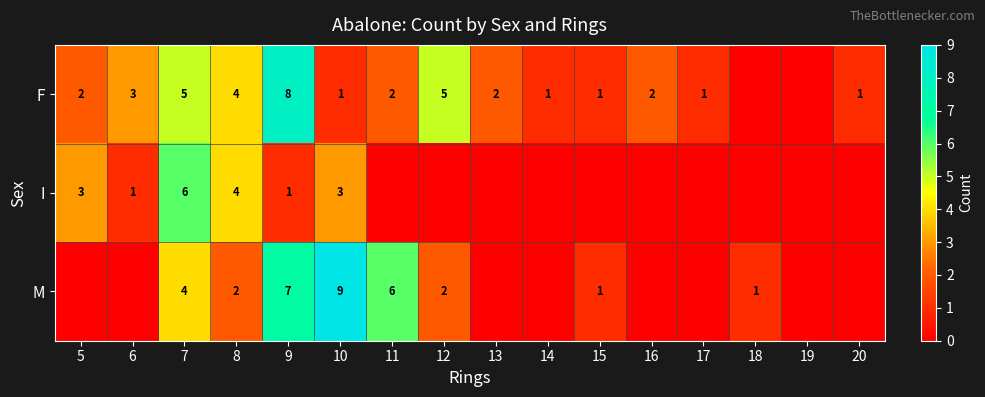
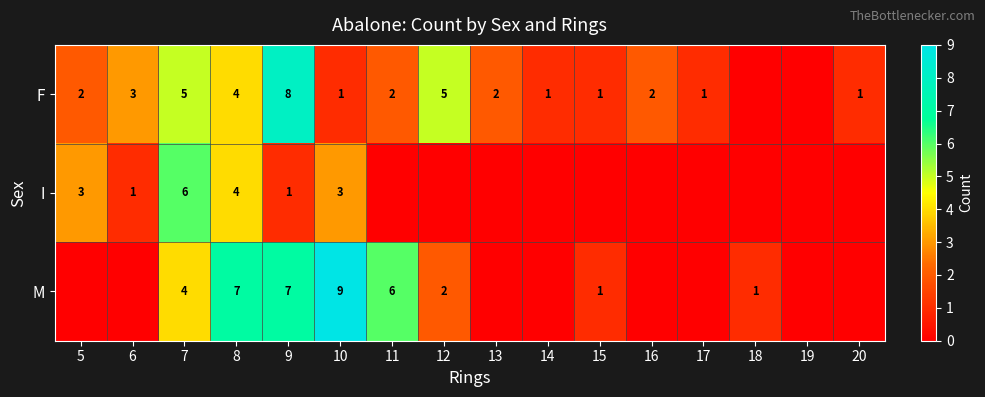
M, 8: 2 -> 7
